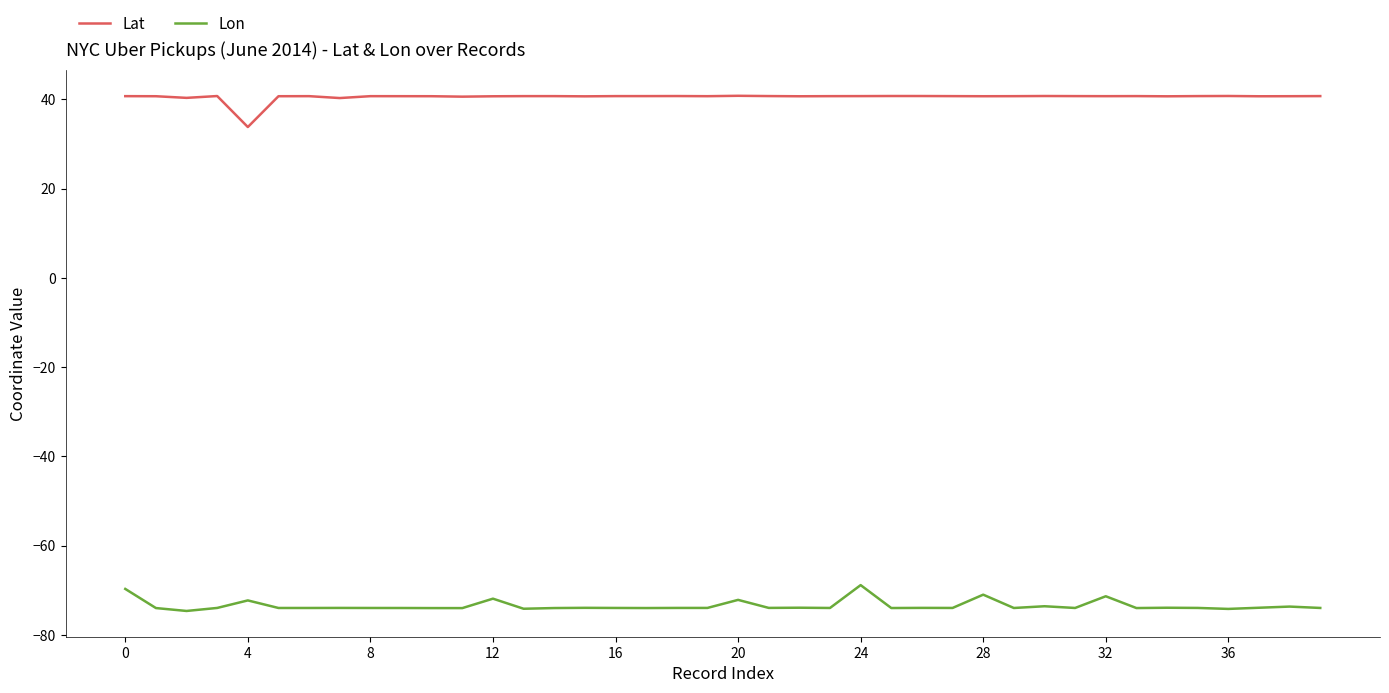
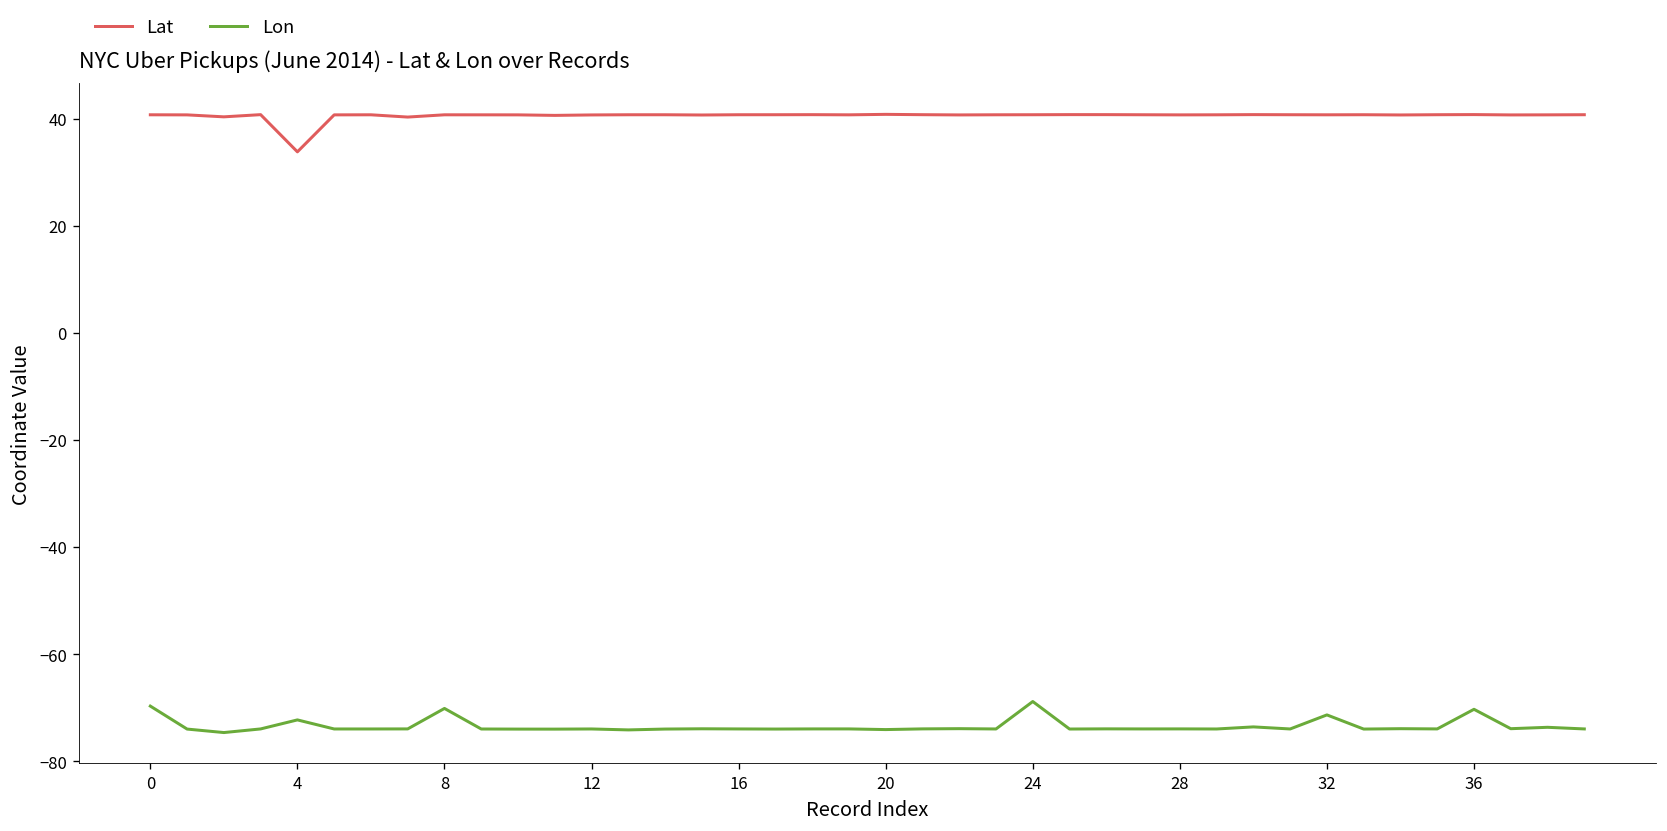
Lon, 8: -74 -> -70
Lon, 12: -72 -> -74
Lon, 20: -72 -> -74
Lon, 28: -71 -> -74
Lon, 36: -74 -> -70
